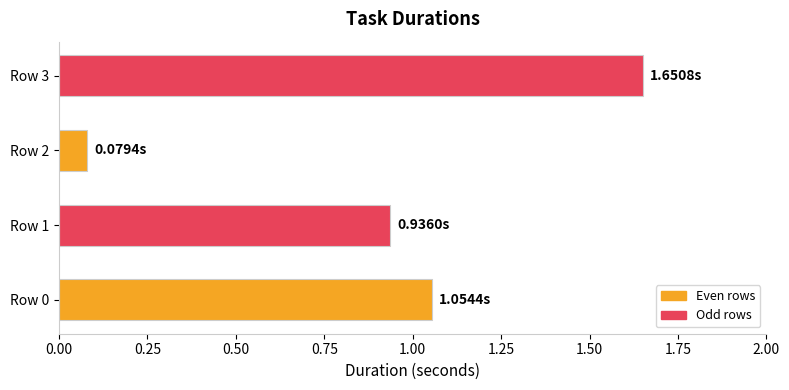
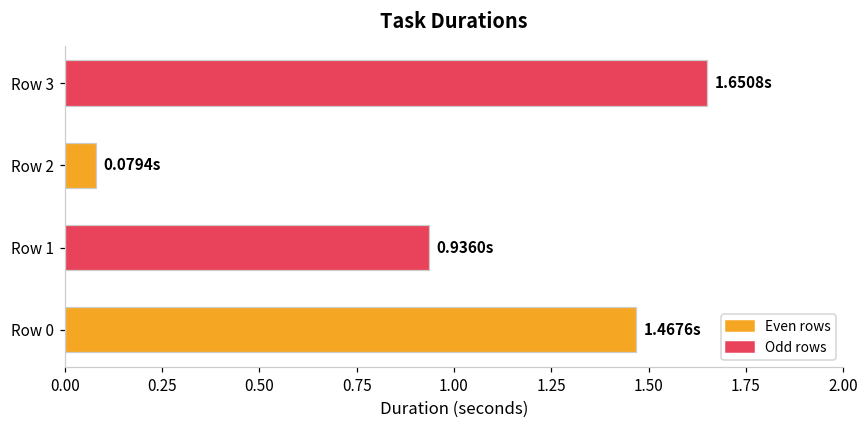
Row 0: 1.0544s -> 1.4676s
